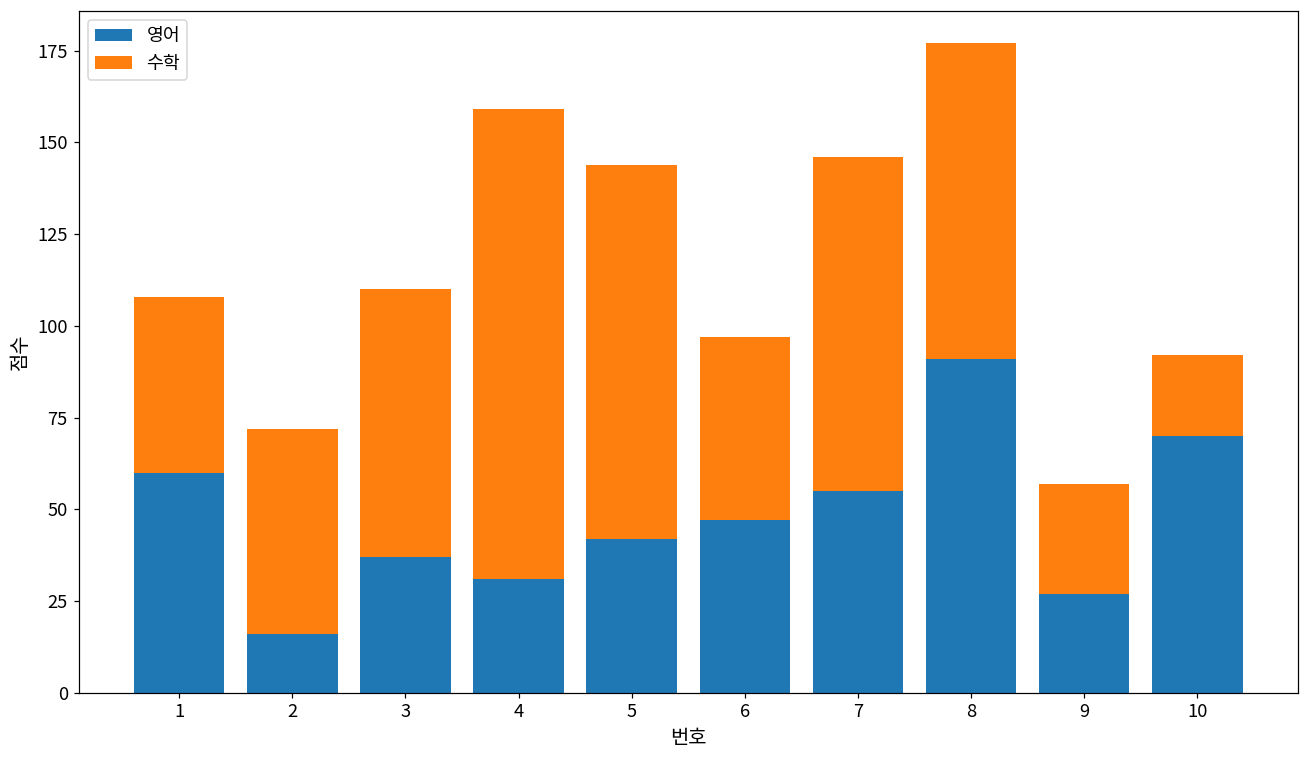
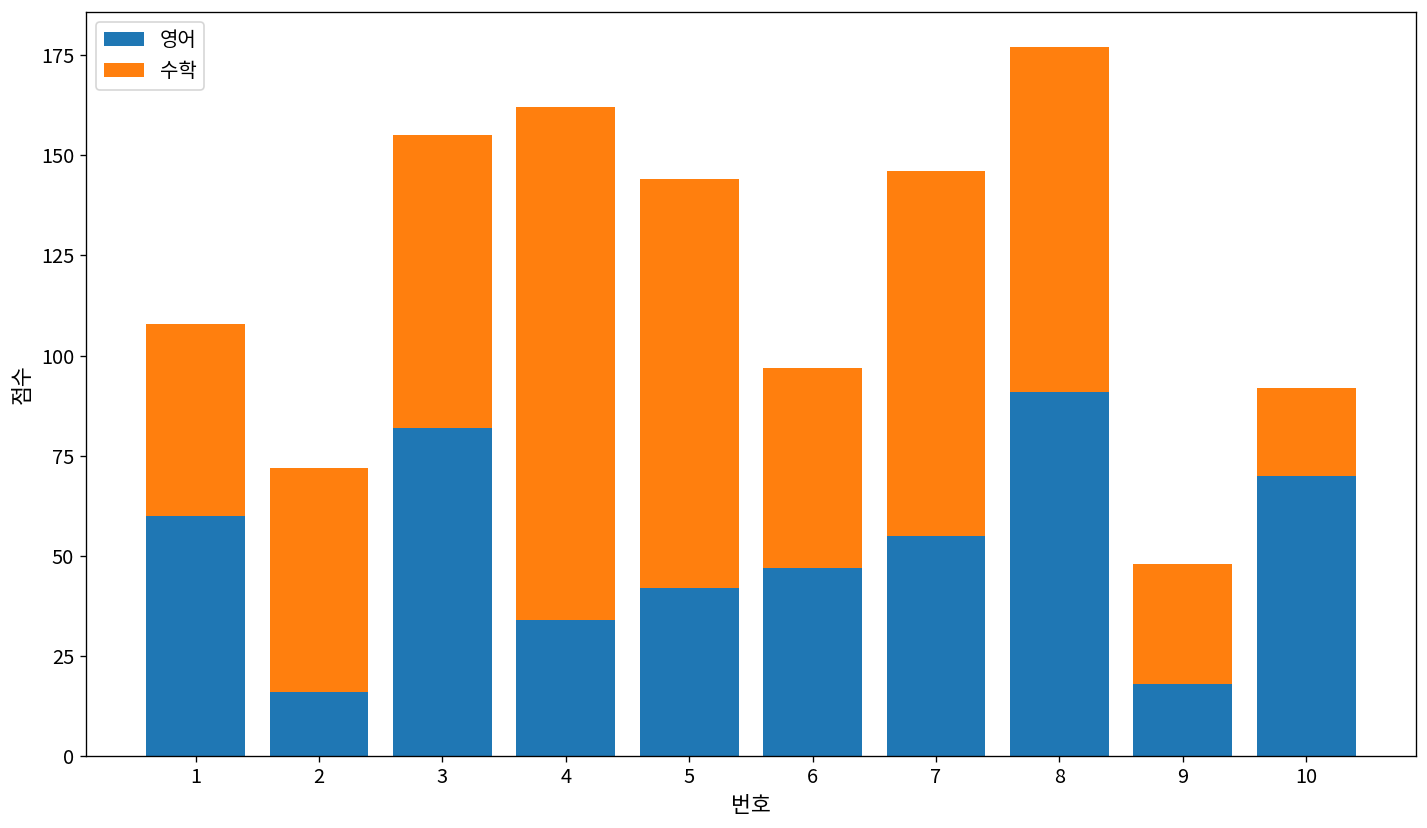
영어, 3: 37 -> 82
영어, 4: 31 -> 34
영어, 9: 27 -> 18
